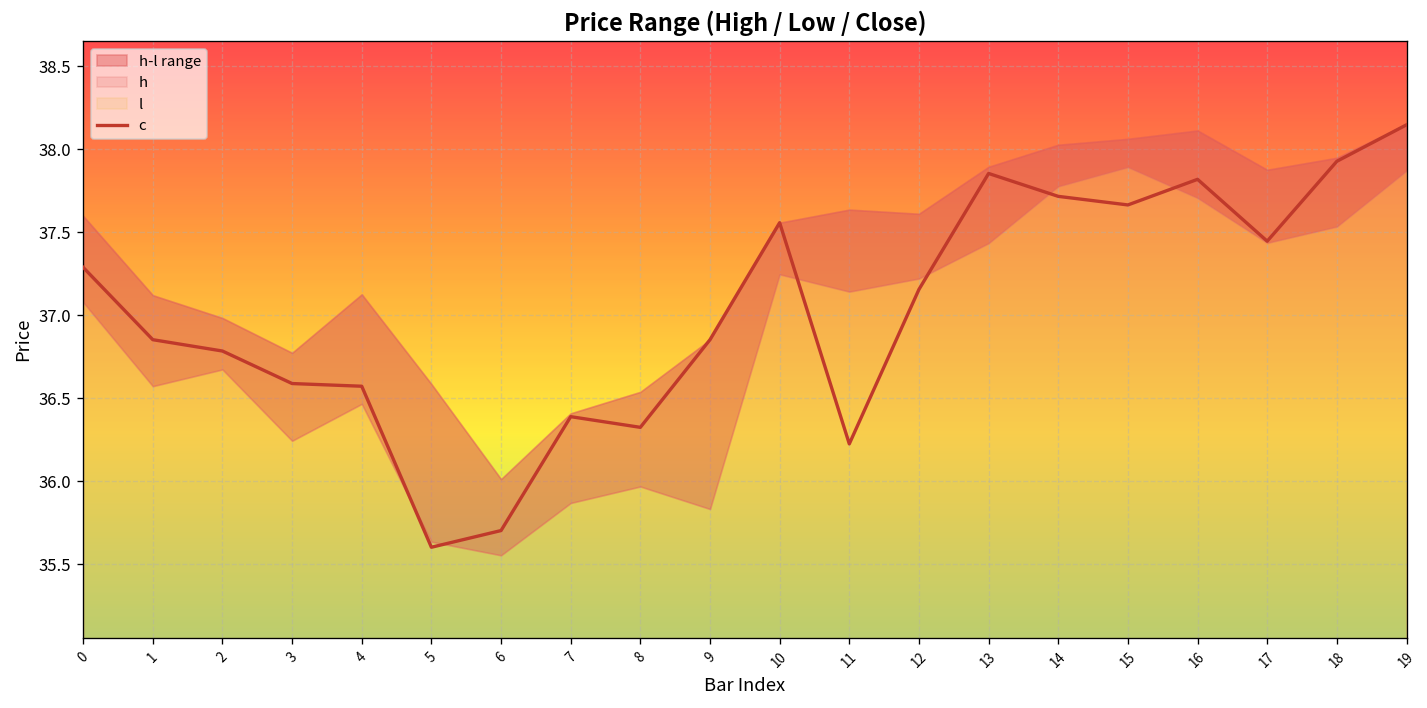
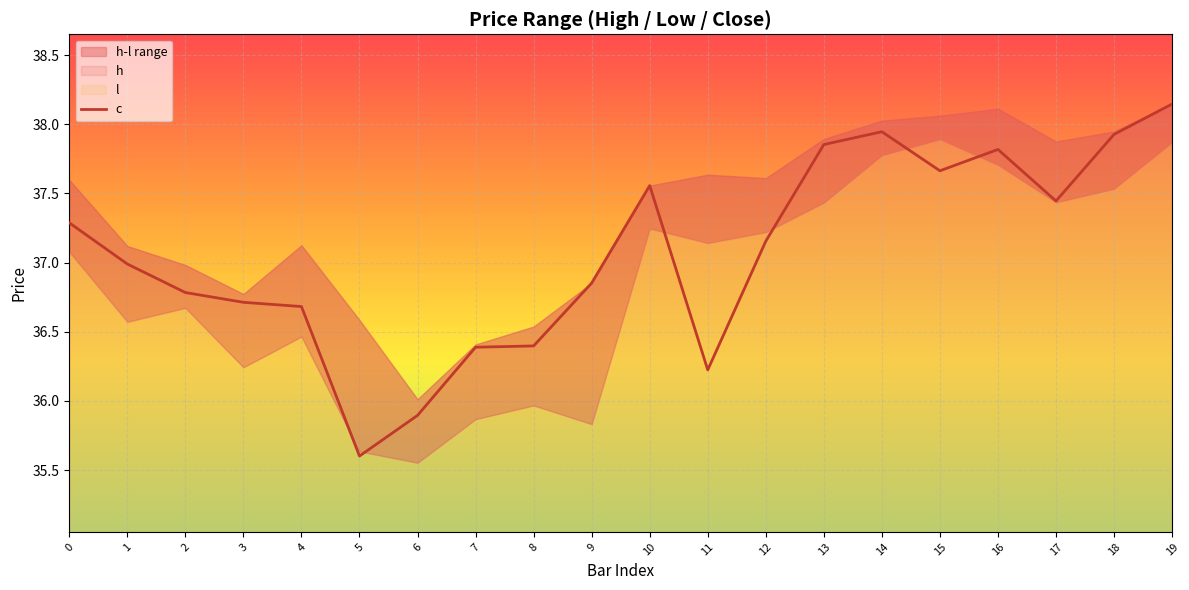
c, 1: 36.85 -> 36.99
c, 3: 36.59 -> 36.71
c, 4: 36.57 -> 36.68
c, 6: 35.70 -> 35.90
c, 8: 36.32 -> 36.40
c, 14: 37.72 -> 37.95
